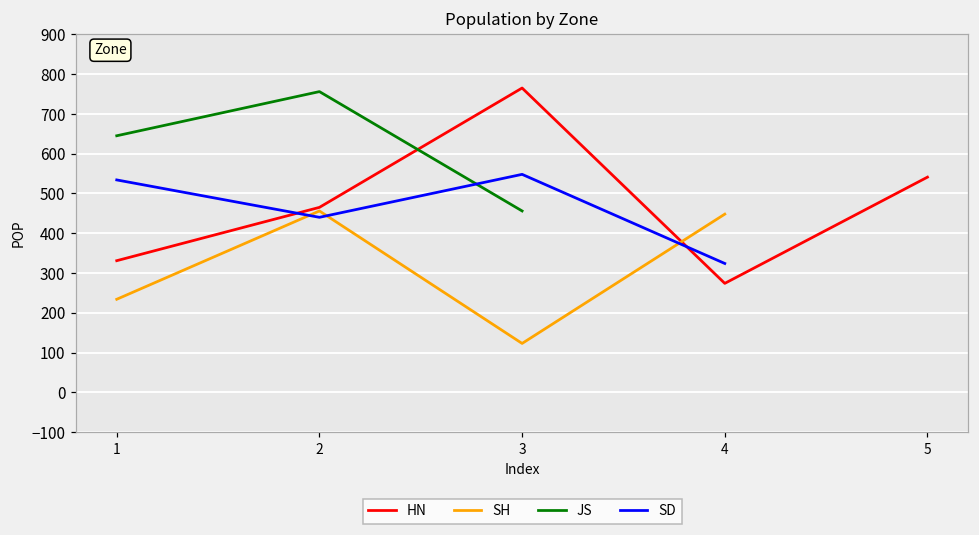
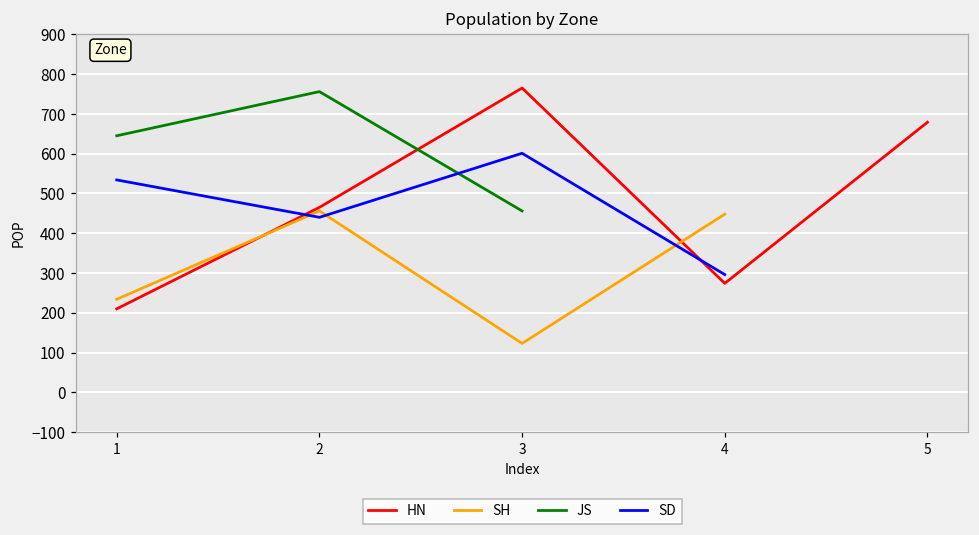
HN, 1: 330 -> 210
SD, 3: 550 -> 600
SD, 4: 320 -> 300
HN, 5: 540 -> 680
